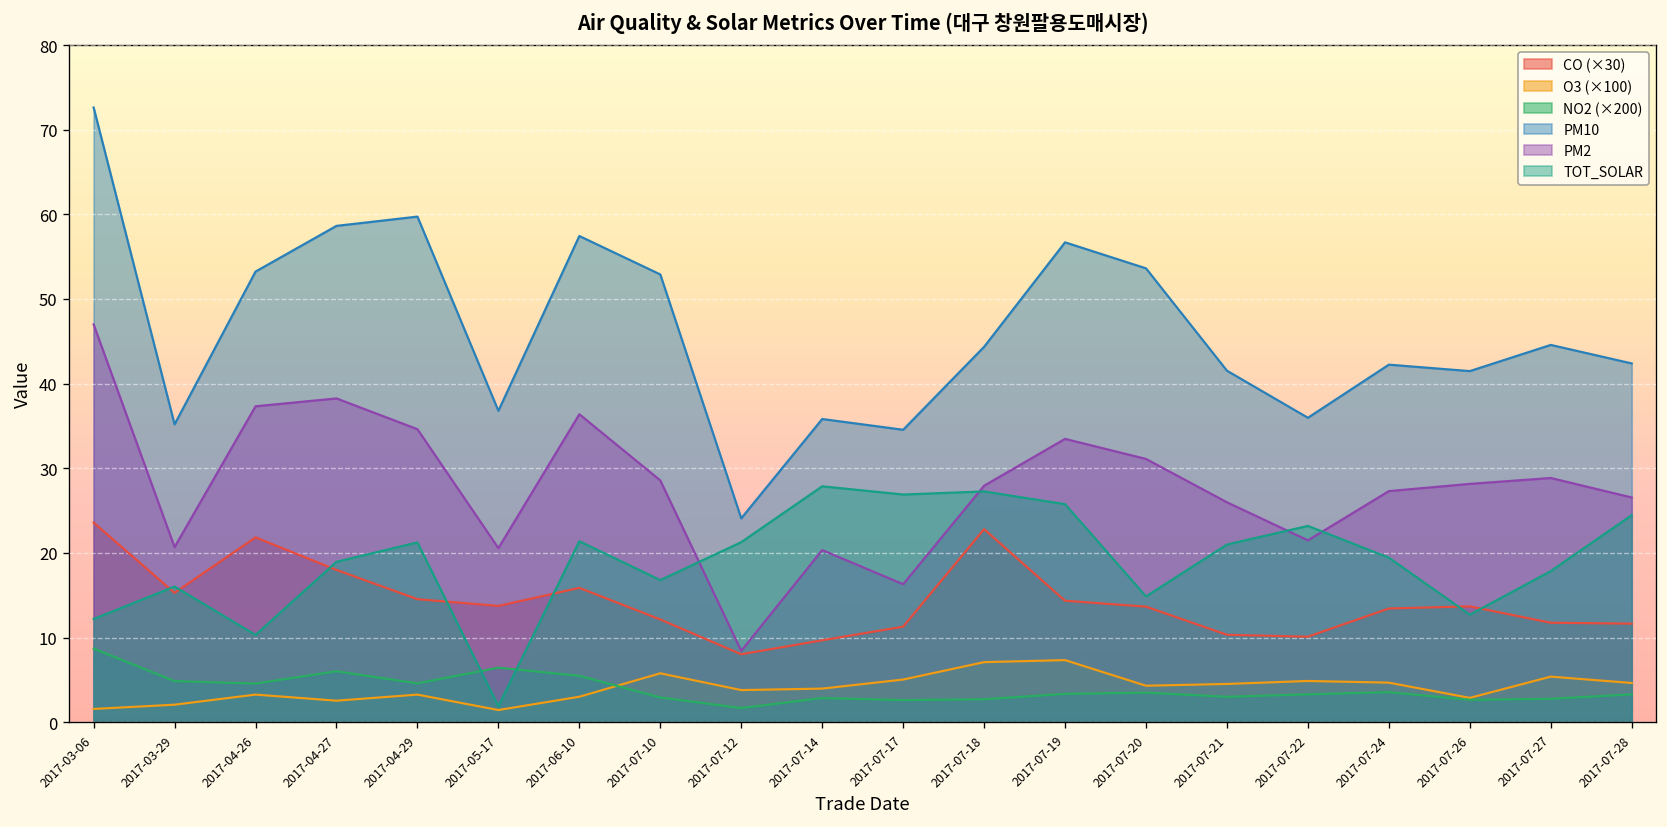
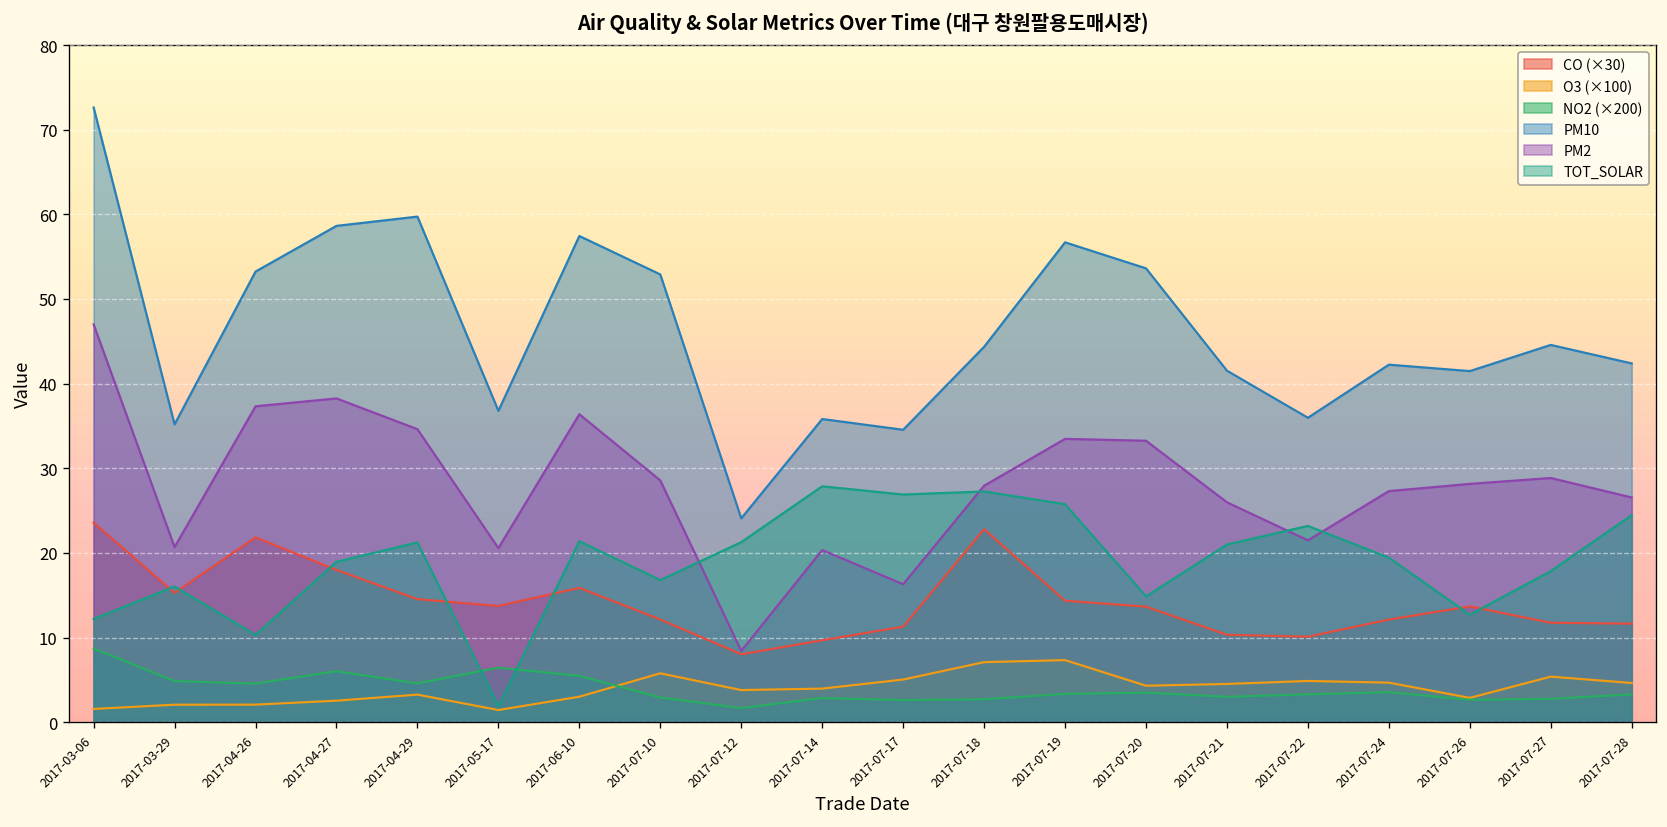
O3 (×100), 2017-04-26: 3 -> 2
PM2, 2017-07-20: 31 -> 33
CO (×30), 2017-07-24: 13 -> 12
